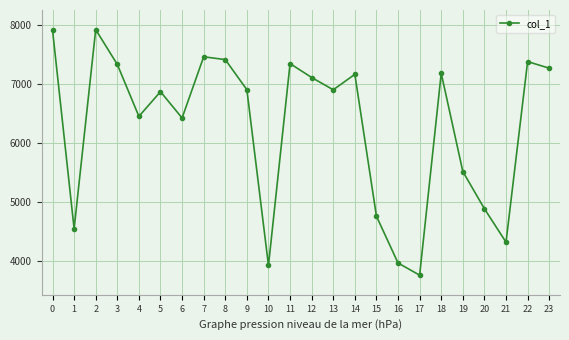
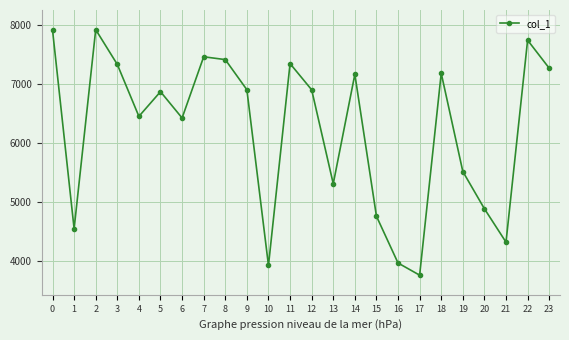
12: 7100 -> 6900
13: 6900 -> 5300
22: 7400 -> 7700
